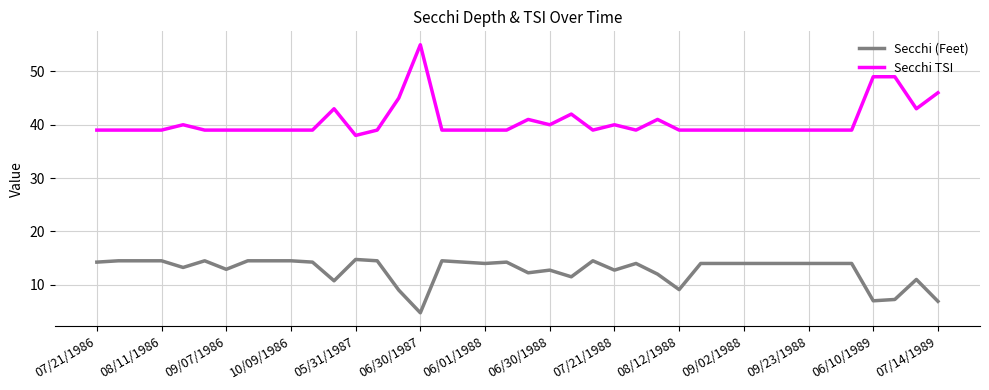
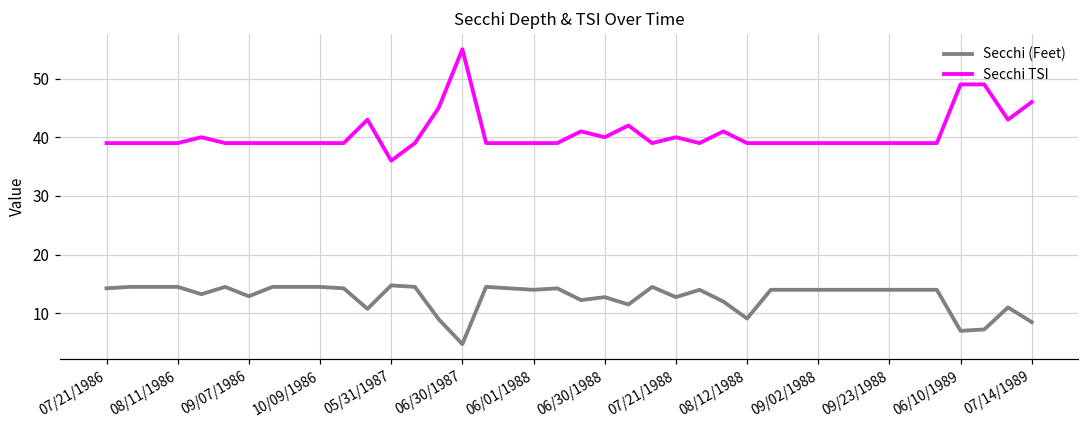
Secchi TSI, 05/31/1987: 38 -> 36
Secchi (Feet), 07/14/1989: 7 -> 9
